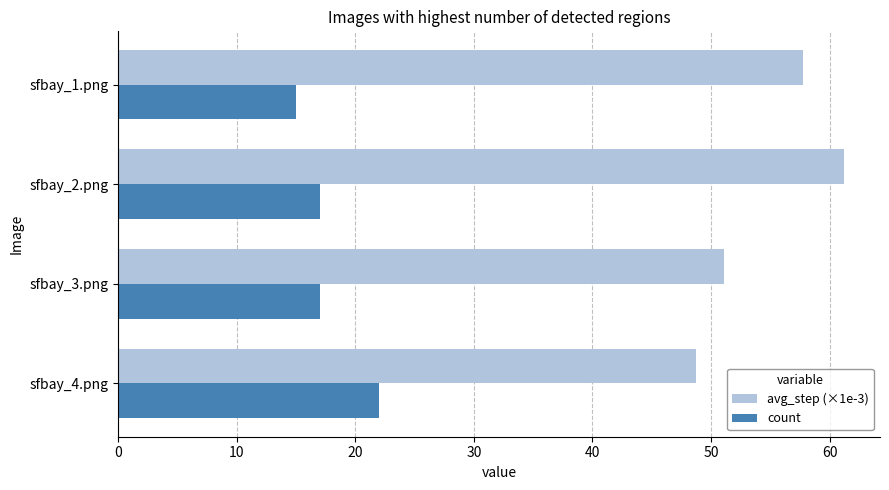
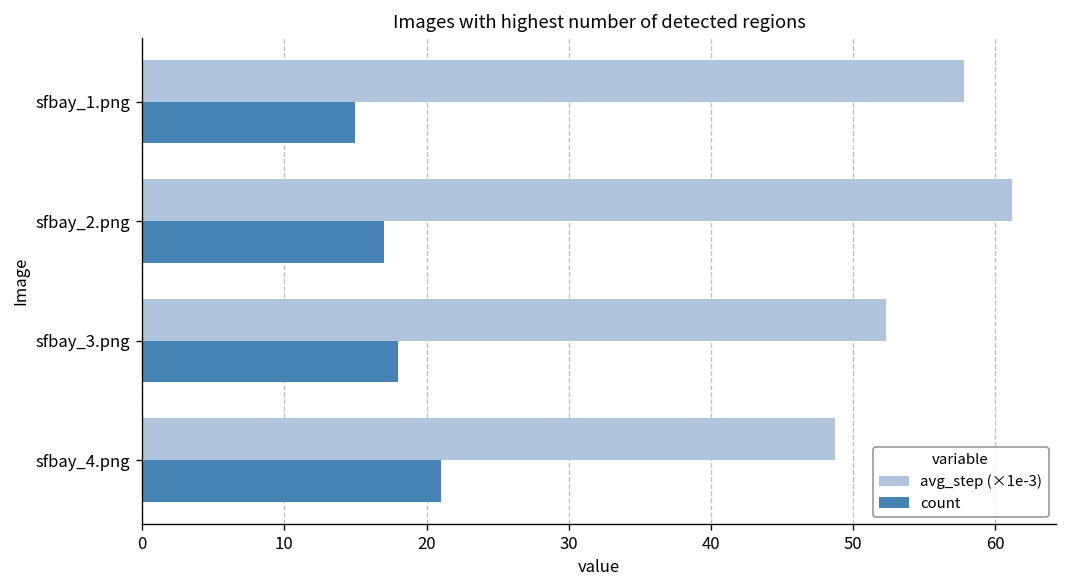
avg_step (×1e-3), sfbay_3.png: 51.1 -> 52.3
count, sfbay_3.png: 17 -> 18
count, sfbay_4.png: 22 -> 21
